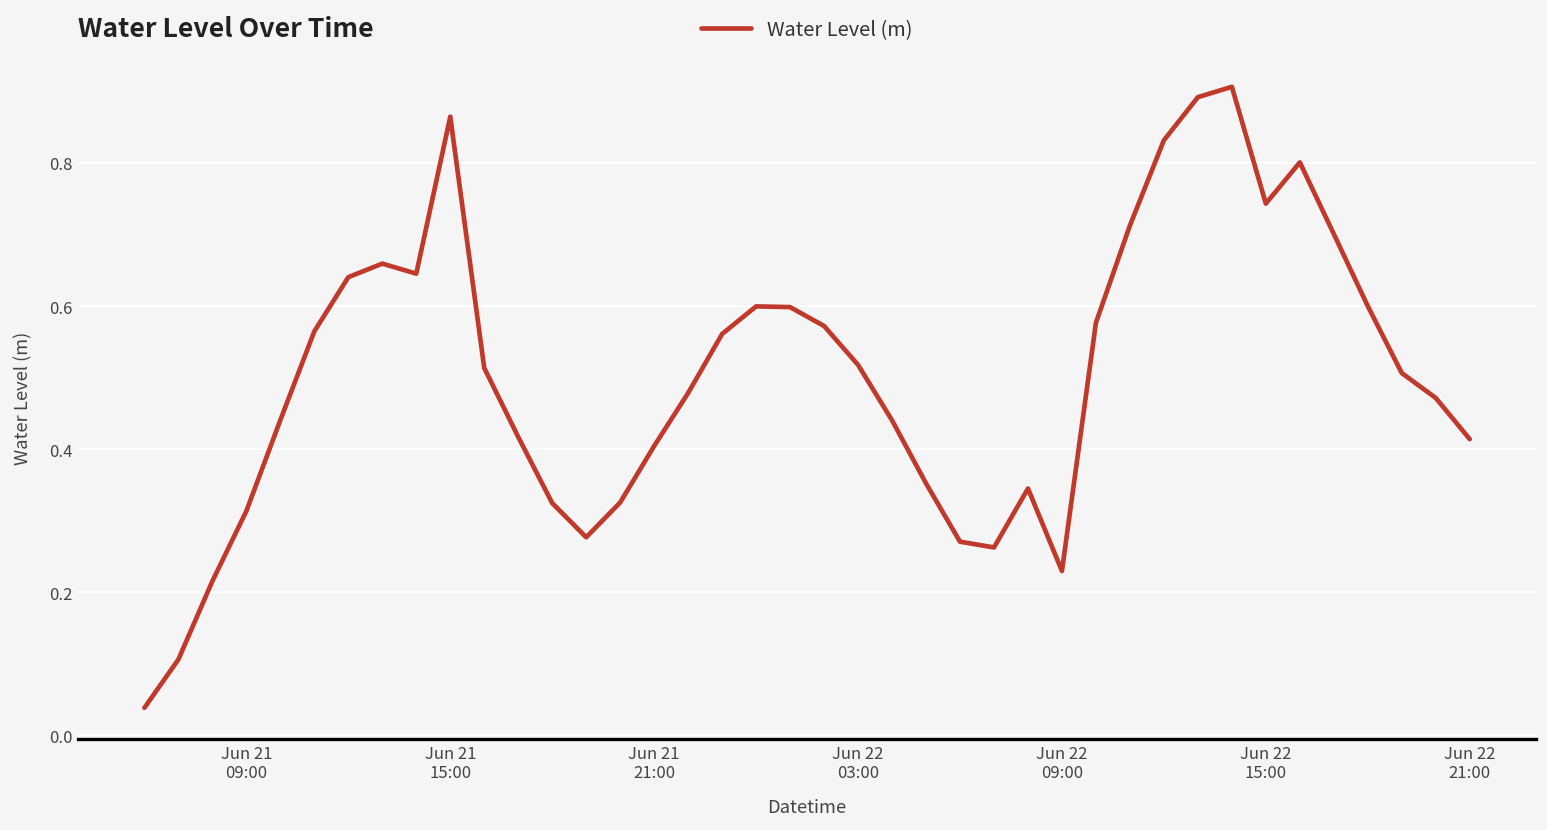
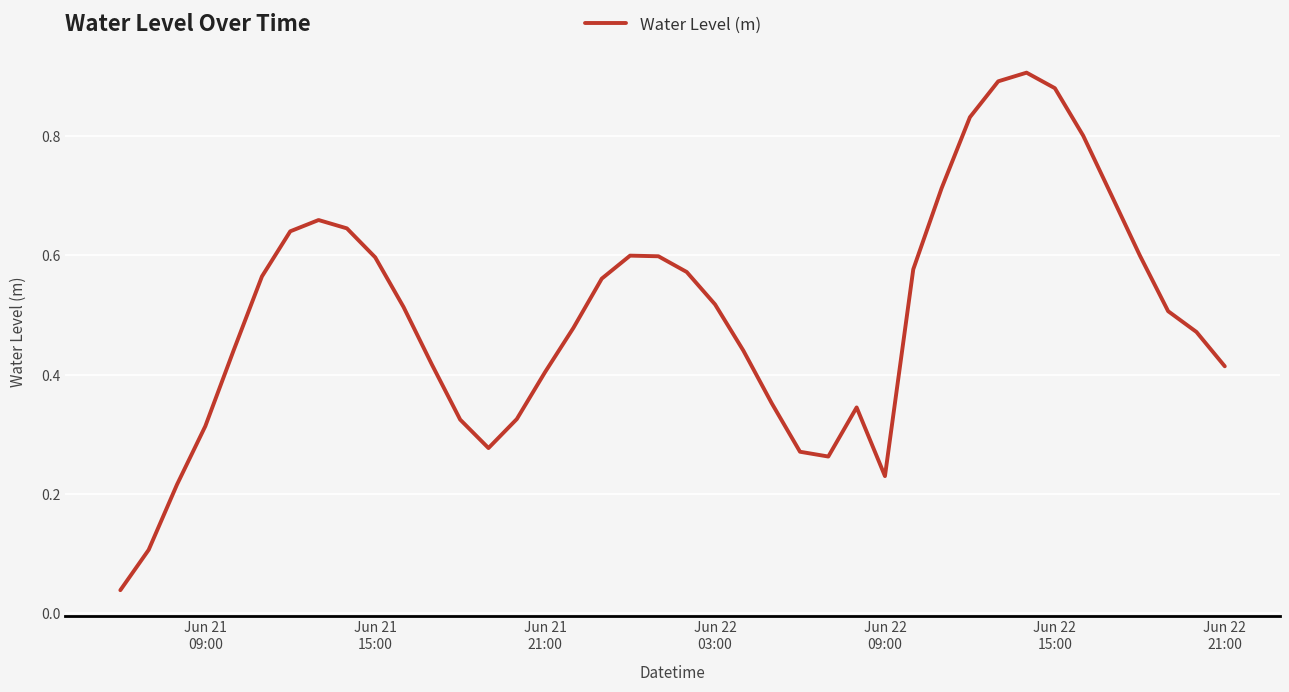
Jun 21 15:00: 0.86 -> 0.60
Jun 22 15:00: 0.74 -> 0.88
